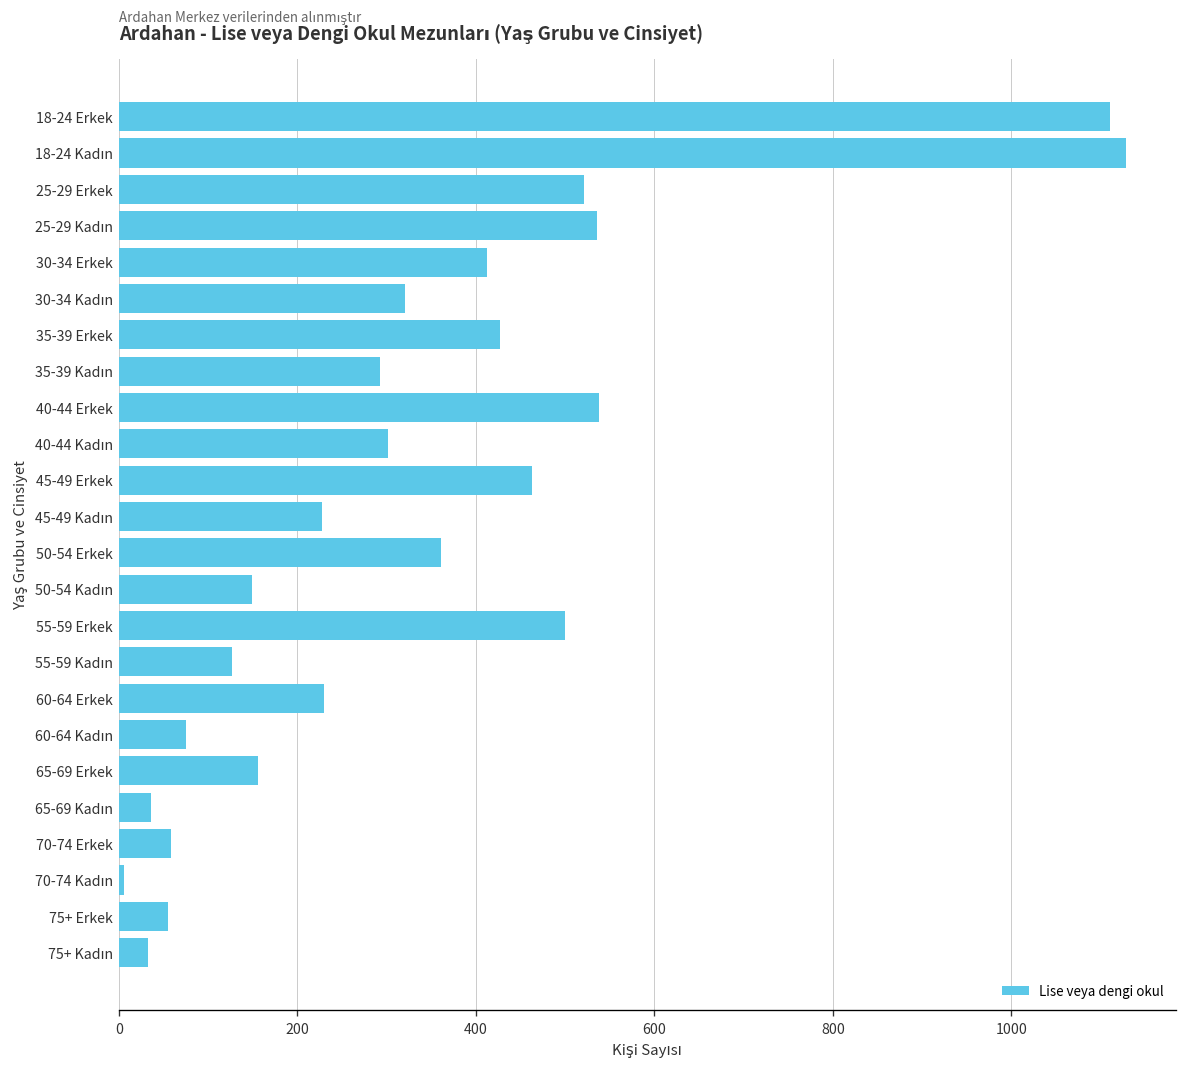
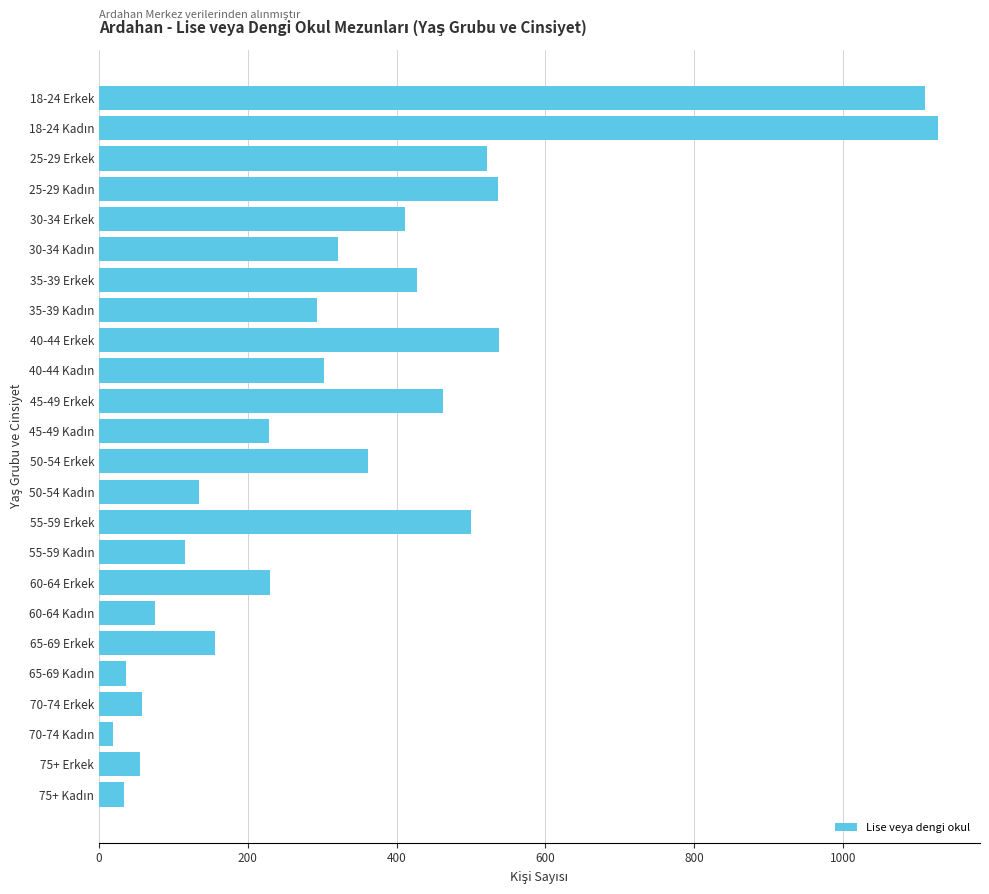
50-54 Kadın: 150 -> 130
55-59 Kadın: 130 -> 120
70-74 Kadın: 10 -> 20
